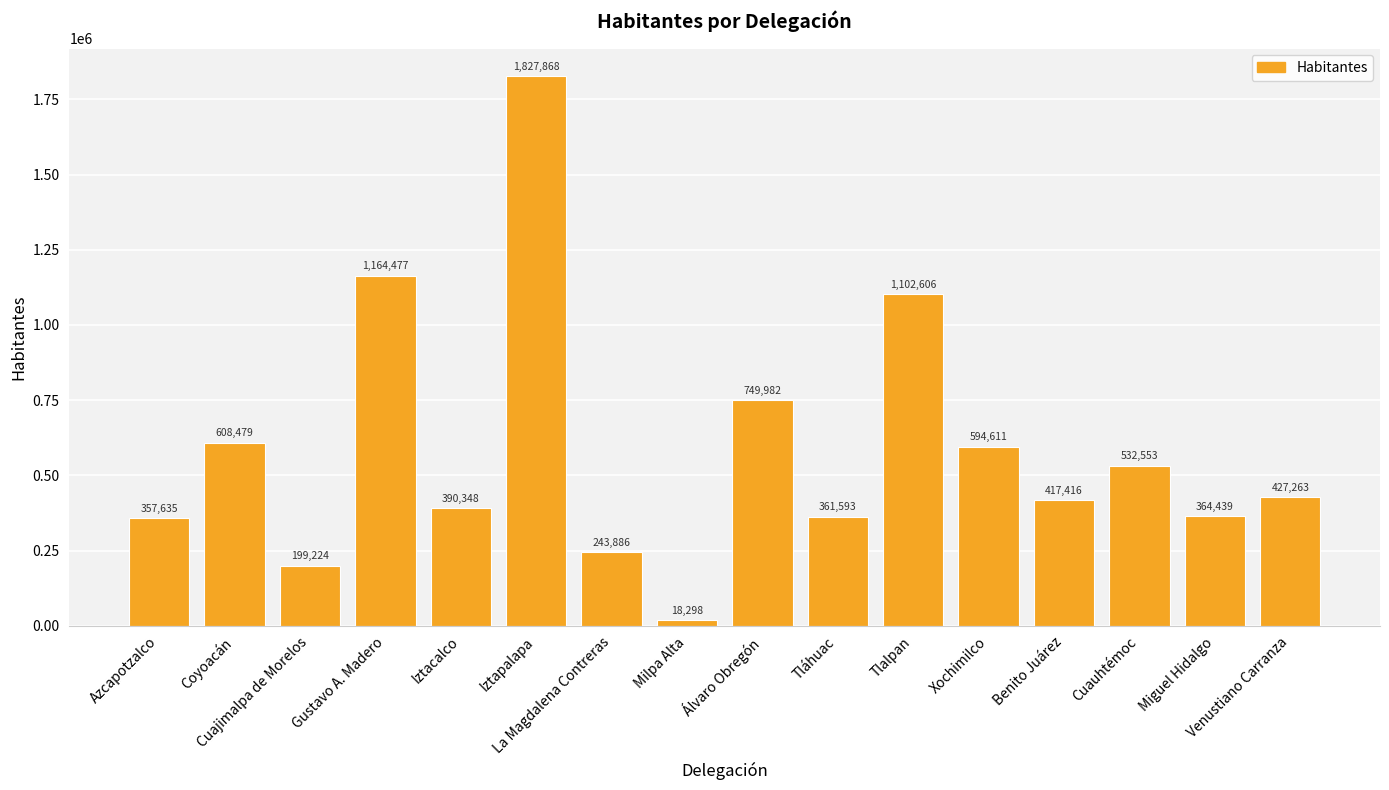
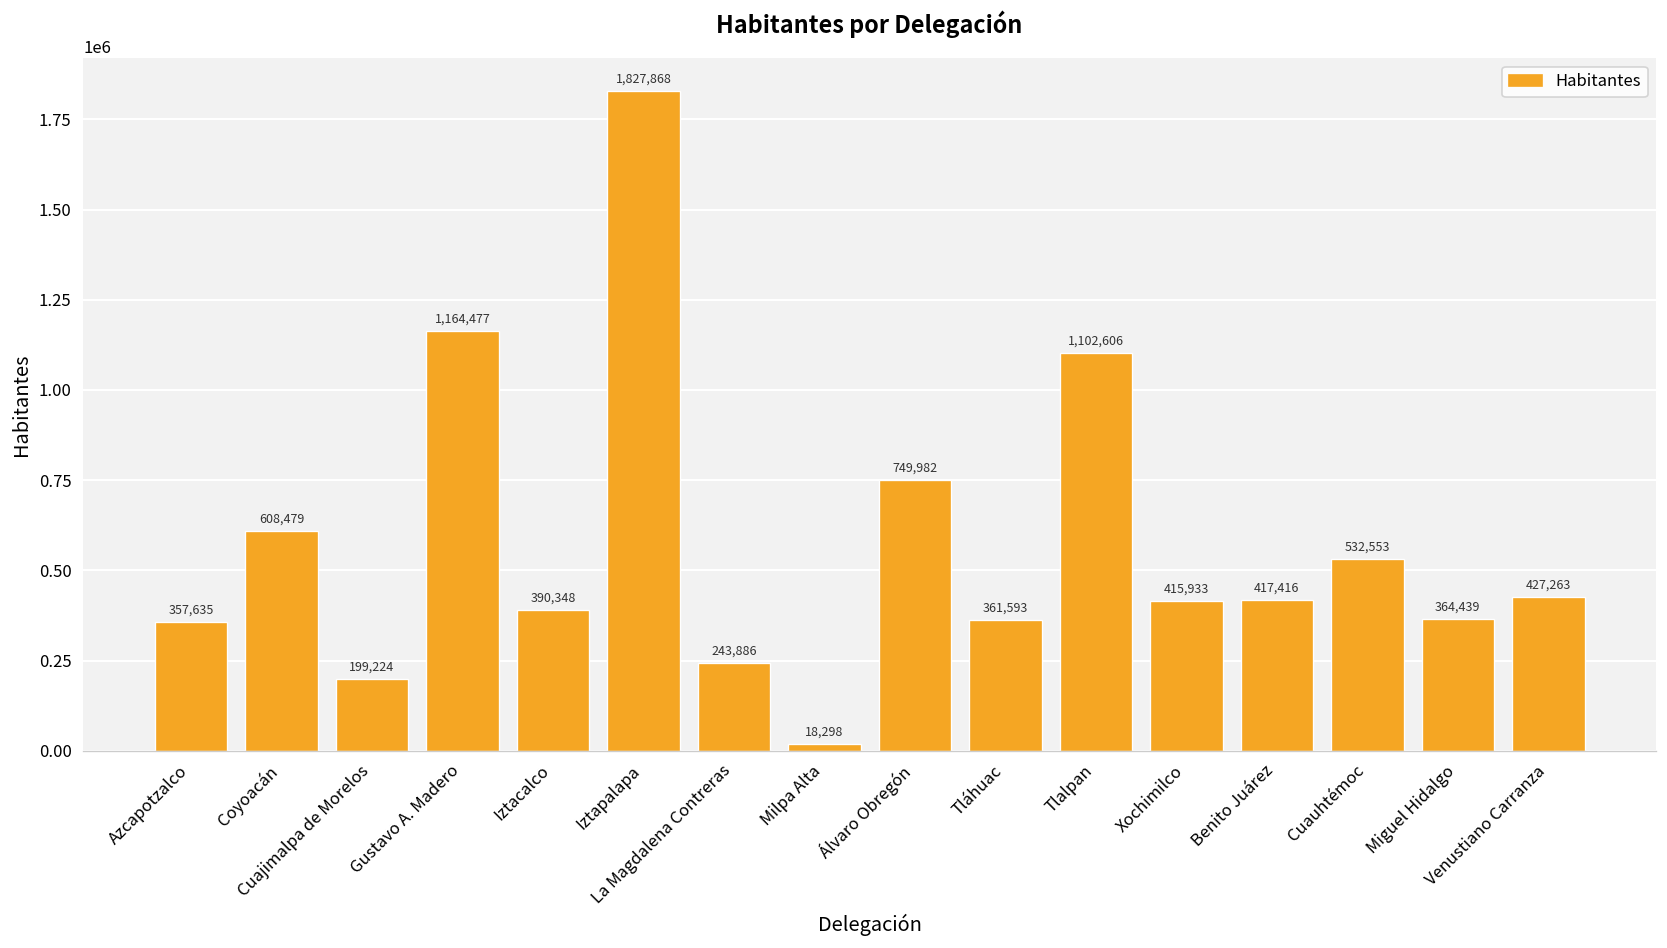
Xochimilco: 594,611 -> 415,933
